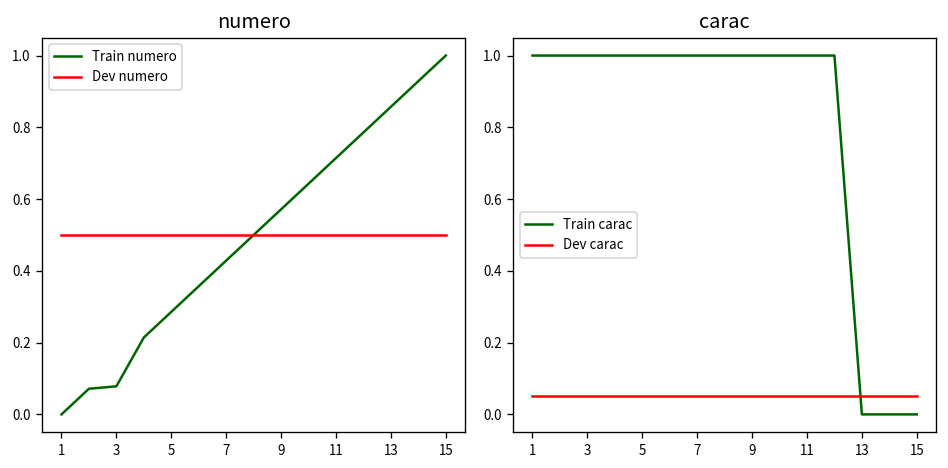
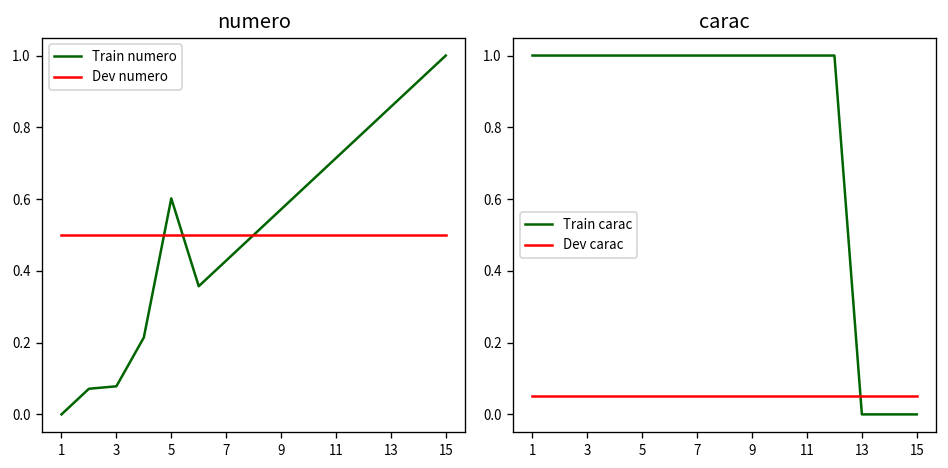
numero, Train numero, 5: 0.29 -> 0.60
